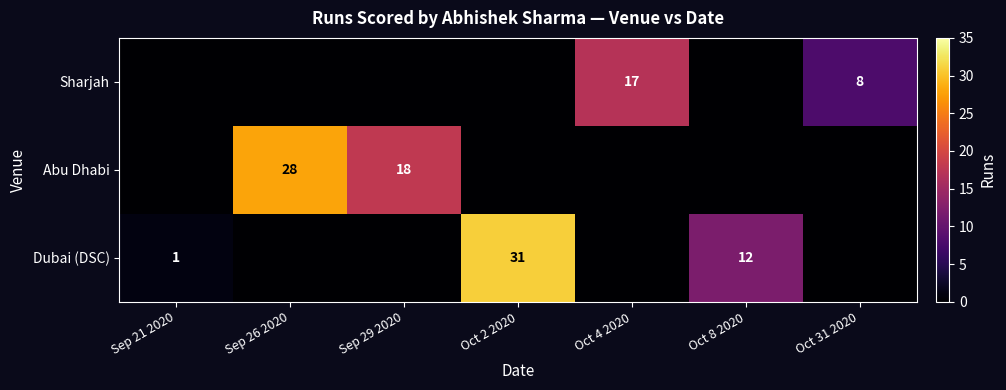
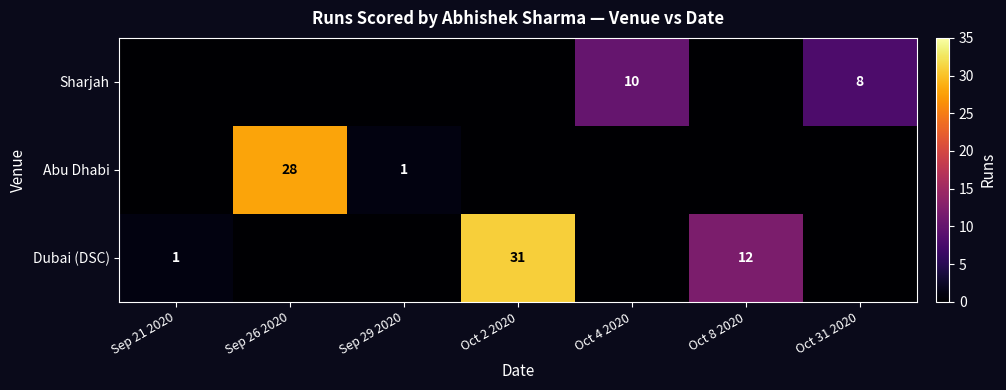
Sharjah, Oct 4 2020: 17 -> 10
Abu Dhabi, Sep 29 2020: 18 -> 1
